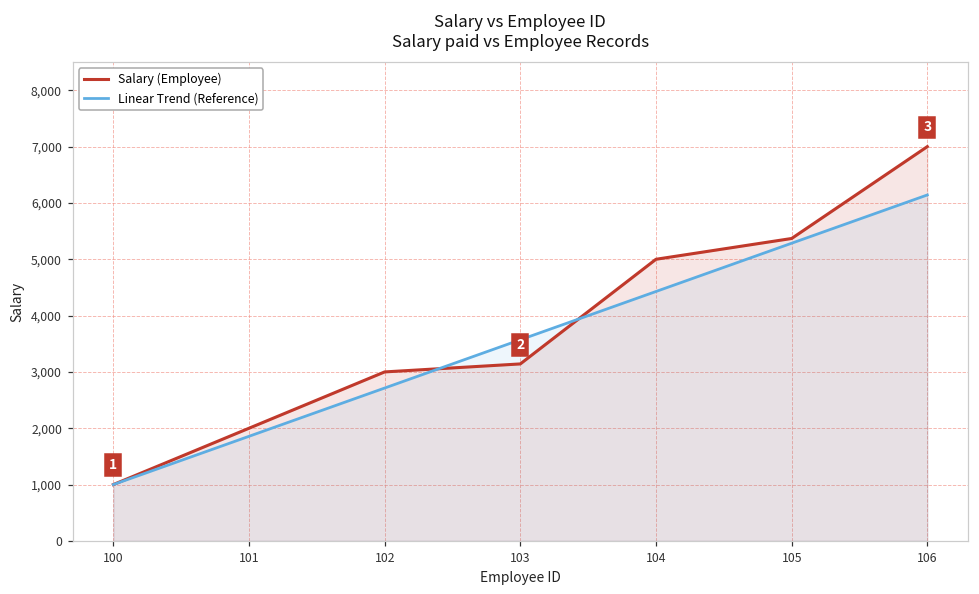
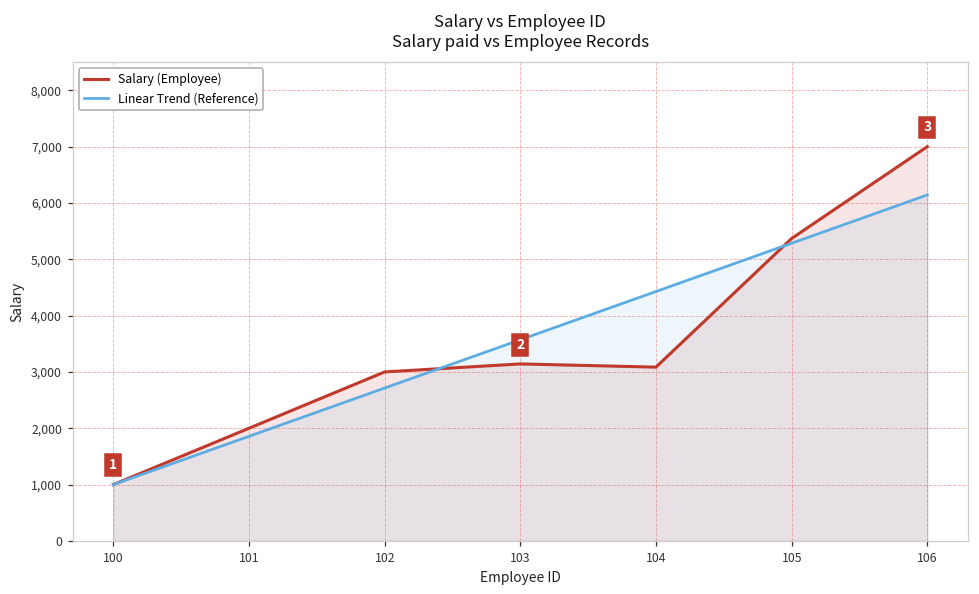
Salary (Employee), 104: 5,000 -> 3,100
